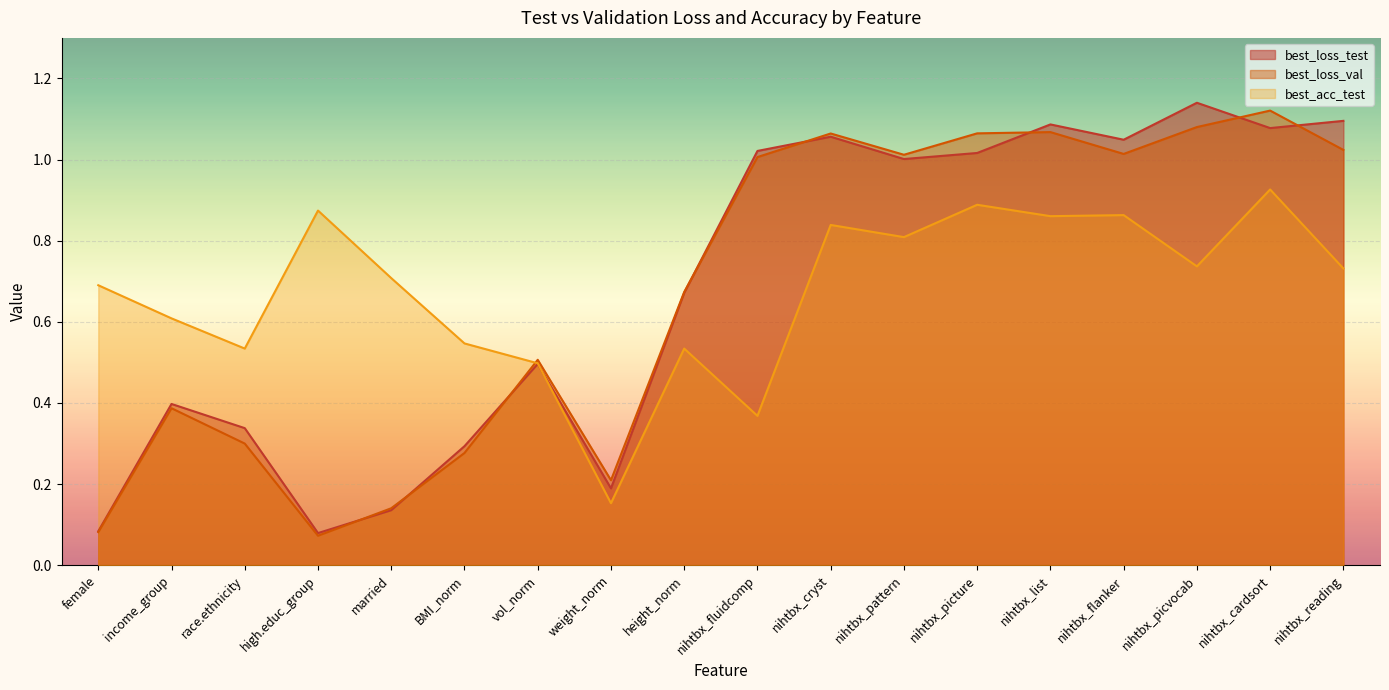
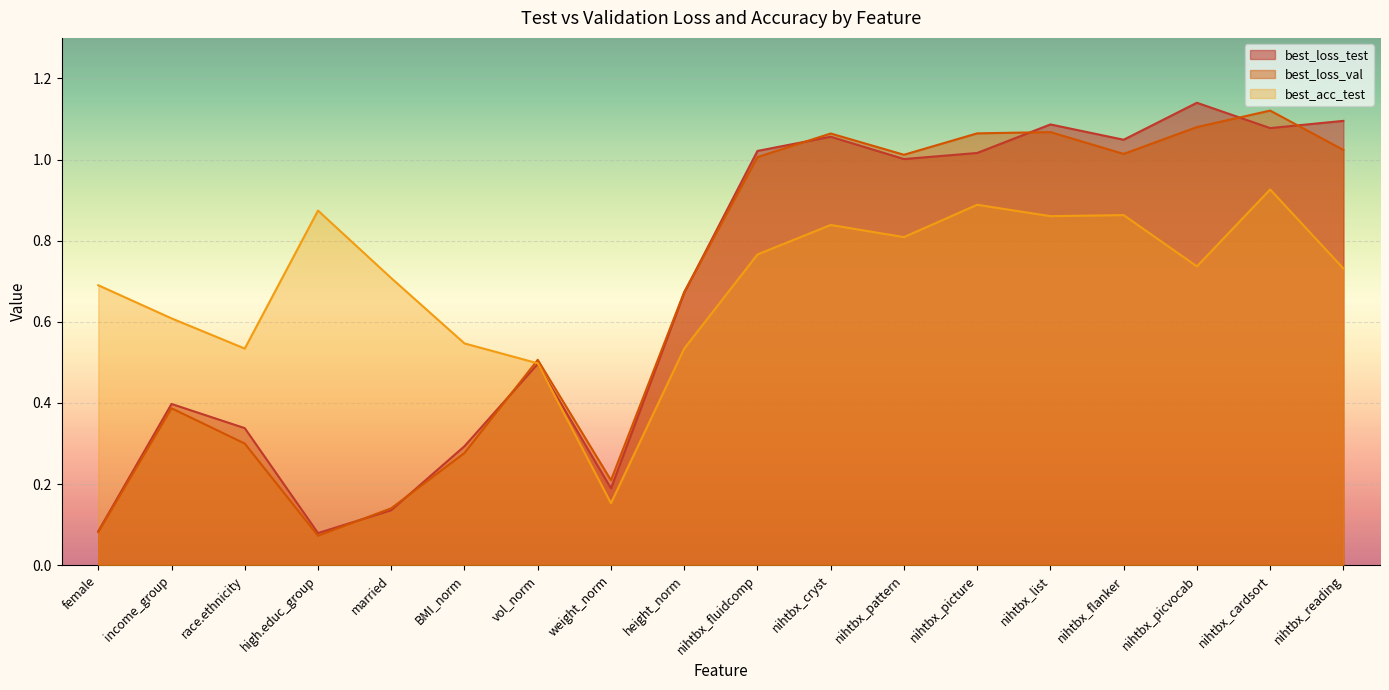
best_acc_test, nihtbx_fluidcomp: 0.37 -> 0.77
